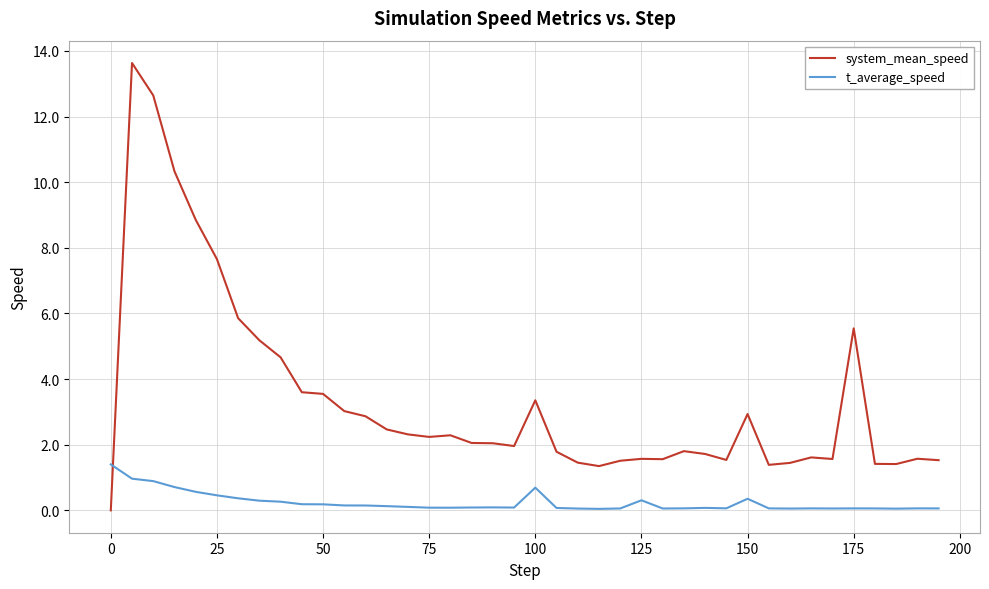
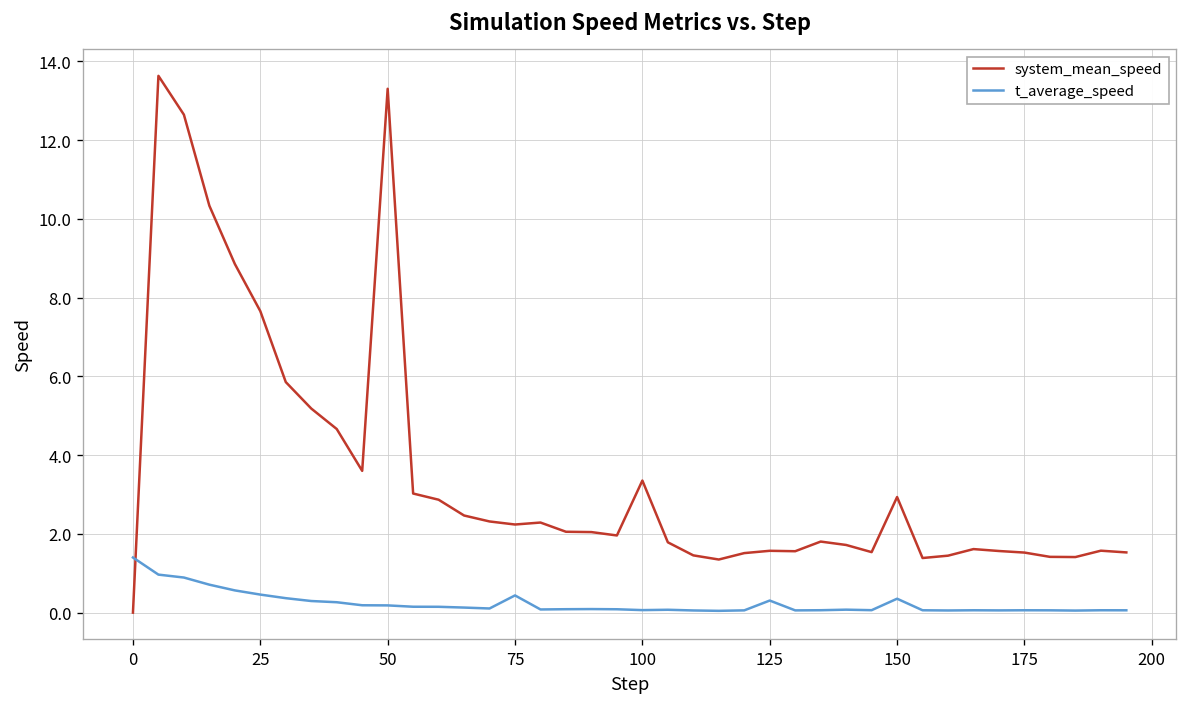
system_mean_speed, 50: 3.5 -> 13.3
t_average_speed, 75: 0.1 -> 0.4
t_average_speed, 100: 0.7 -> 0.1
system_mean_speed, 175: 5.5 -> 1.5
